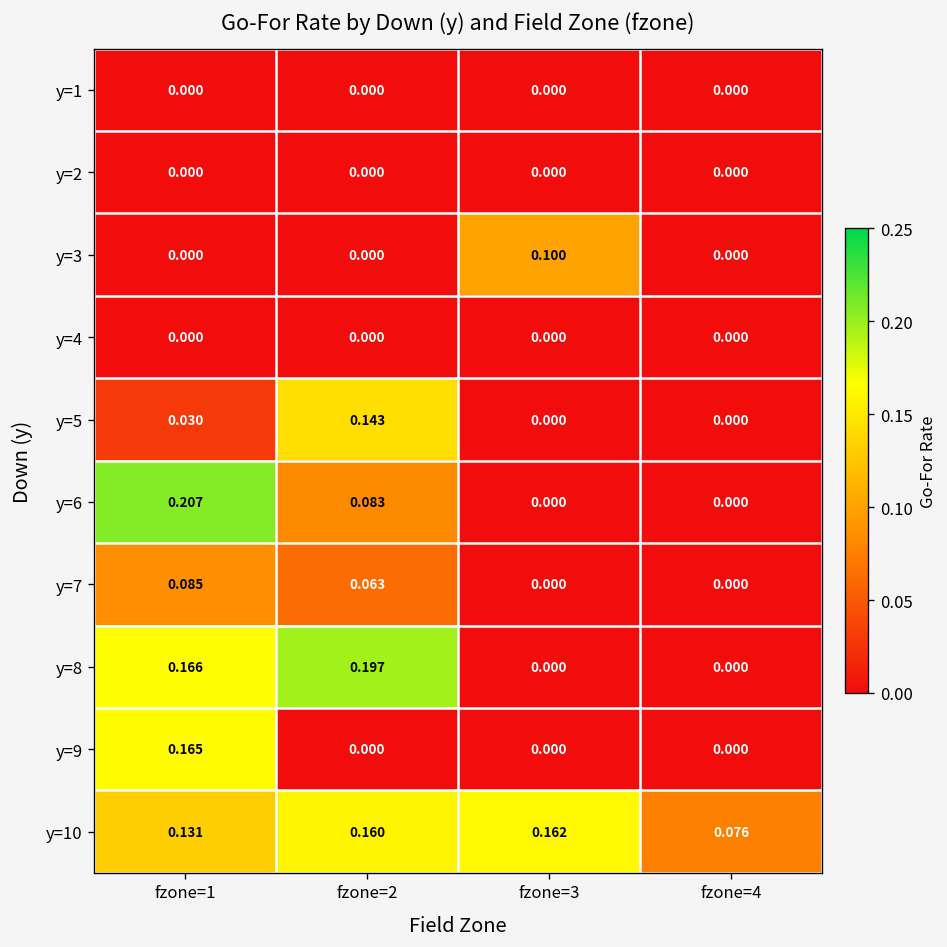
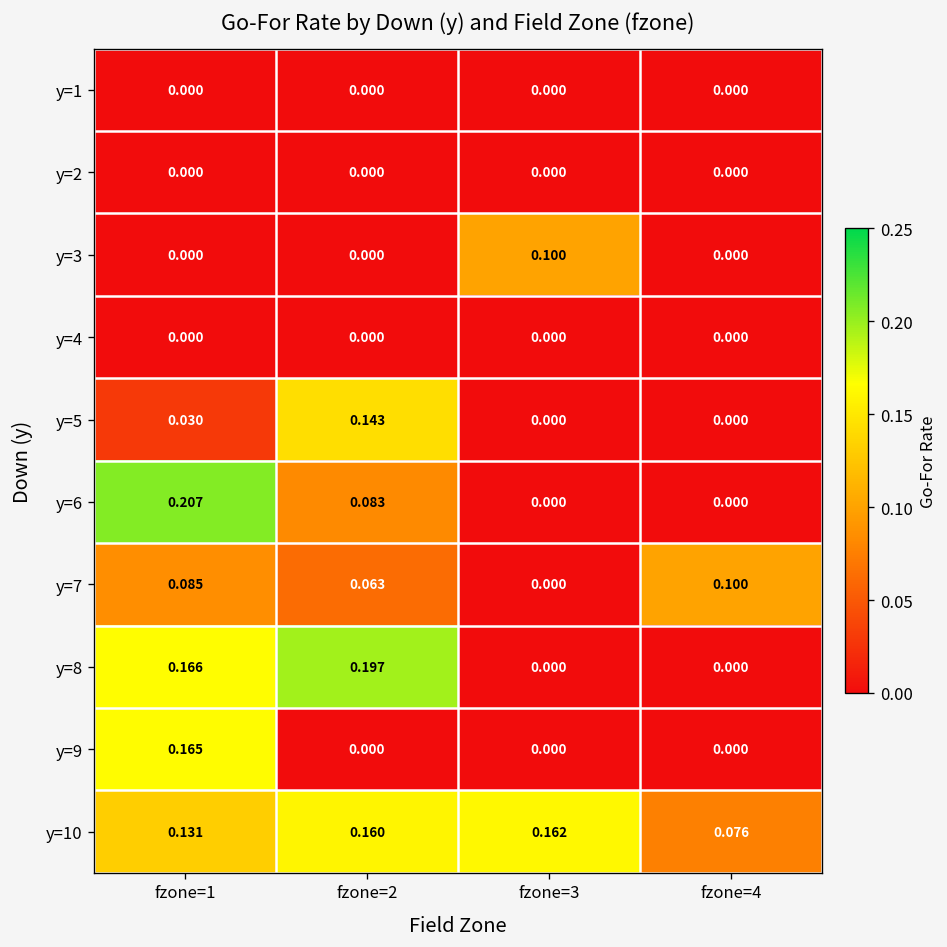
y=7, fzone=4: 0.000 -> 0.100
